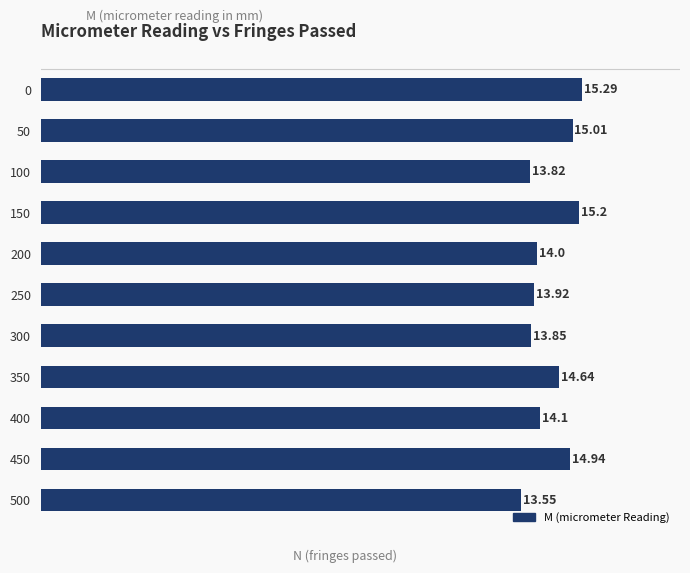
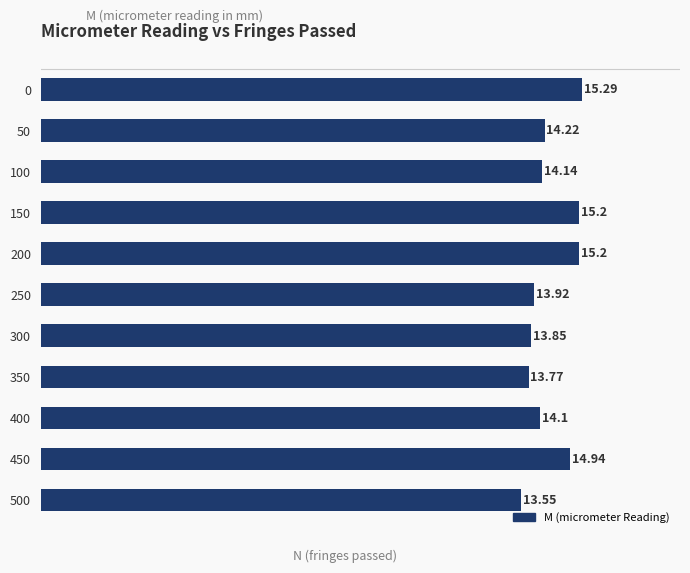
50: 15.01 -> 14.22
100: 13.82 -> 14.14
200: 14.0 -> 15.2
350: 14.64 -> 13.77
